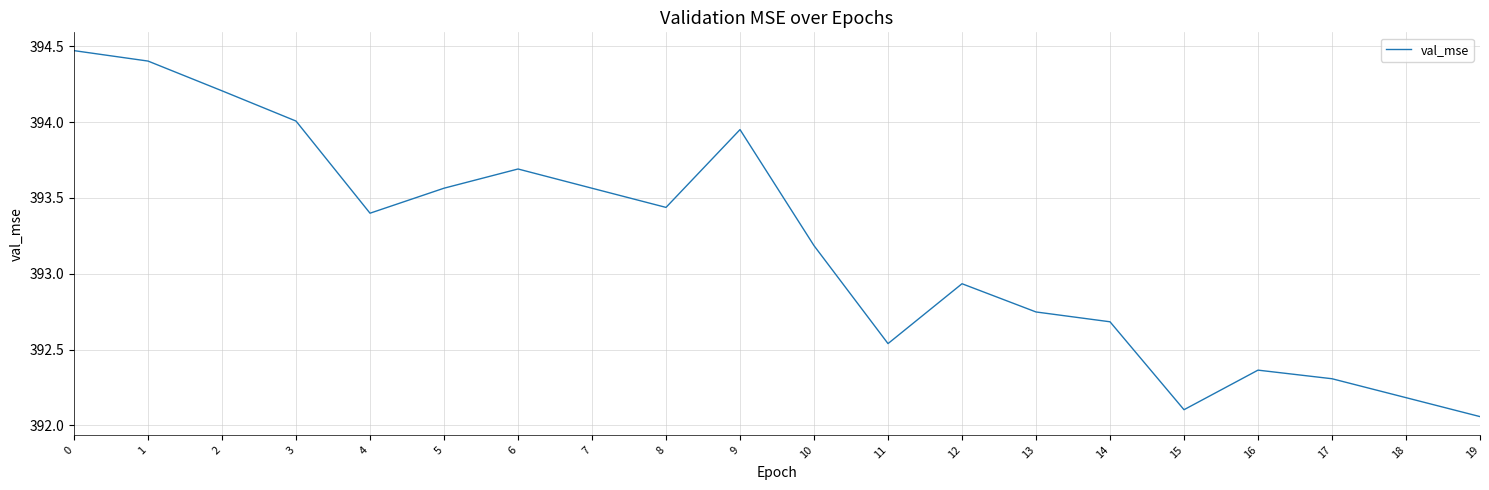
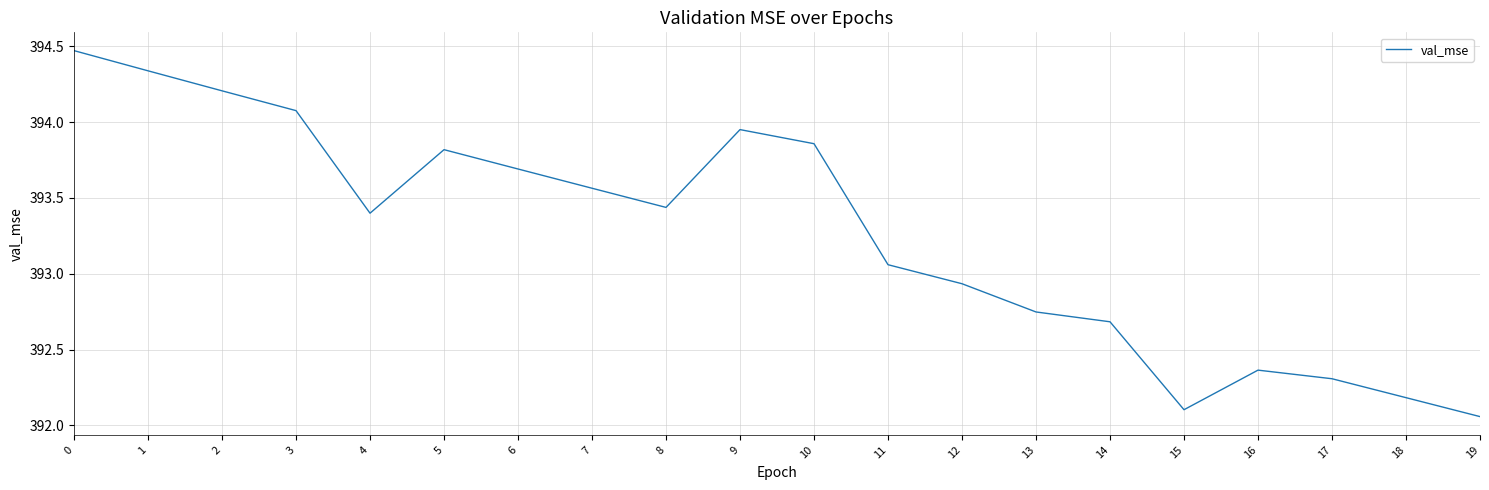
1: 394.40 -> 394.34
3: 394.01 -> 394.08
5: 393.56 -> 393.82
10: 393.19 -> 393.86
11: 392.54 -> 393.06
